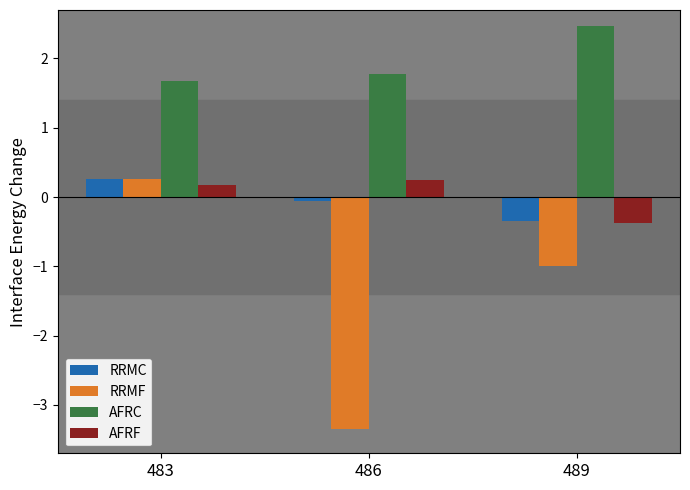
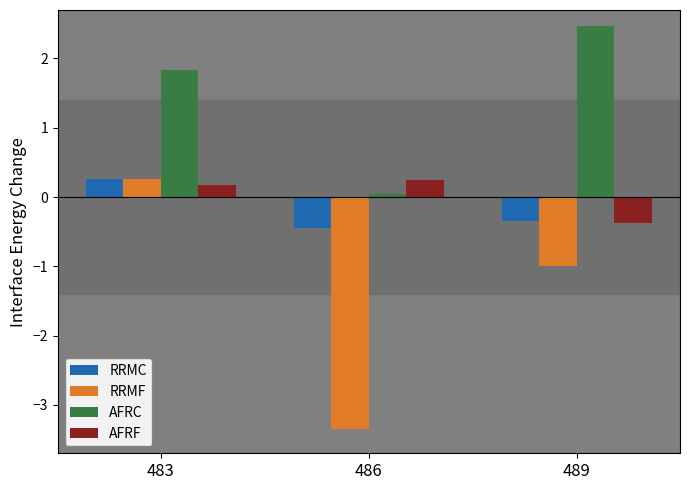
AFRC, 483: 1.7 -> 1.8
RRMC, 486: -0.1 -> -0.5
AFRC, 486: 1.8 -> 0.1
